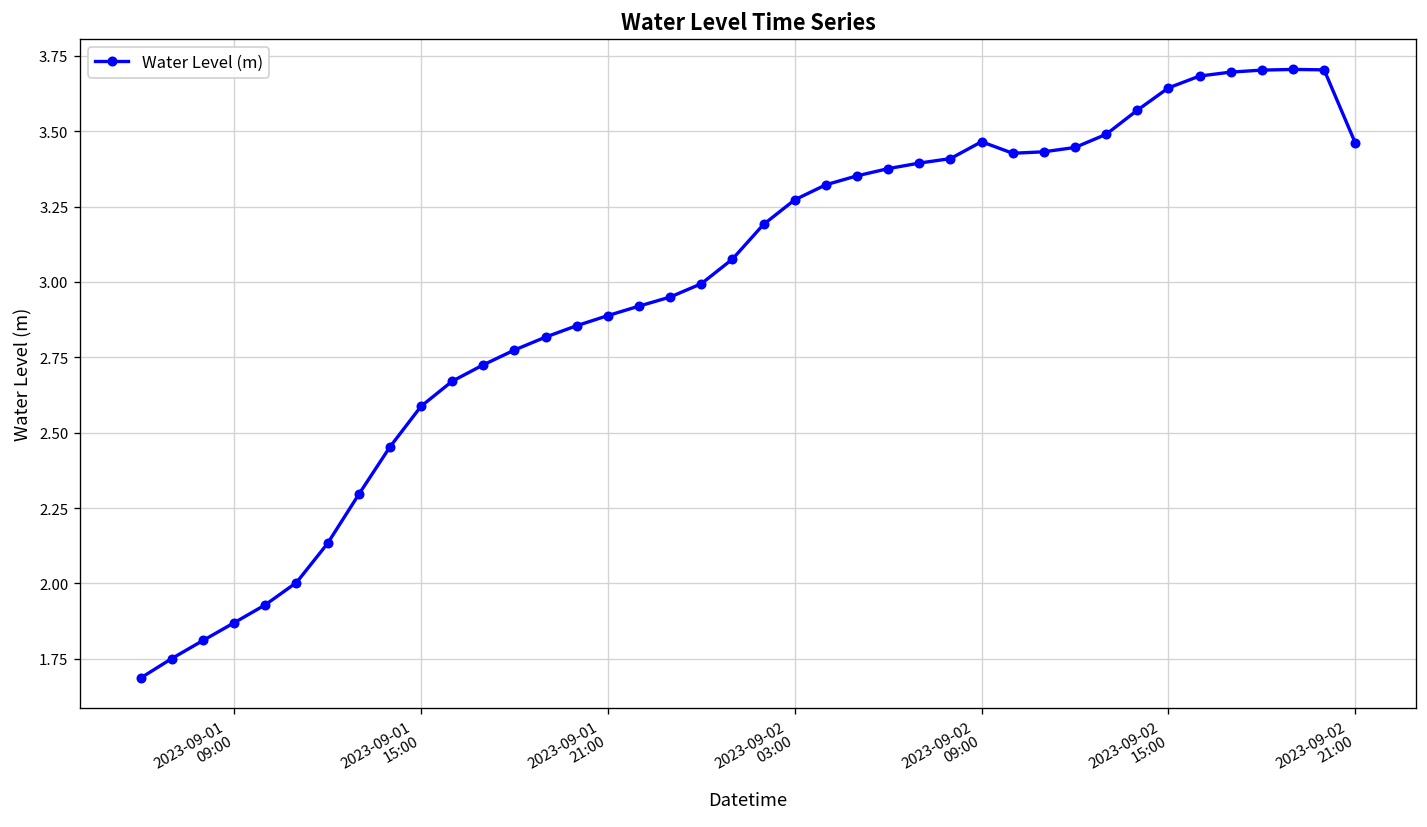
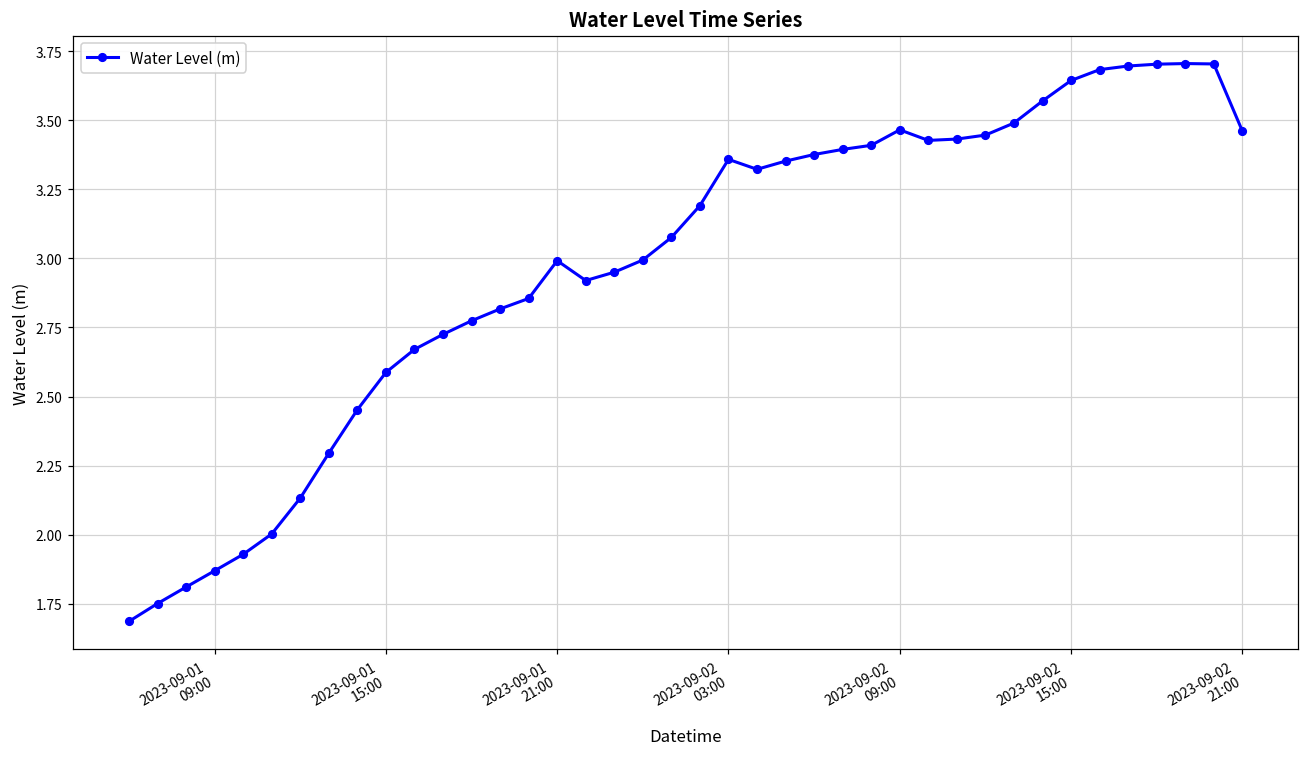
2023-09-01 21:00: 2.89 -> 2.99
2023-09-02 03:00: 3.27 -> 3.36
